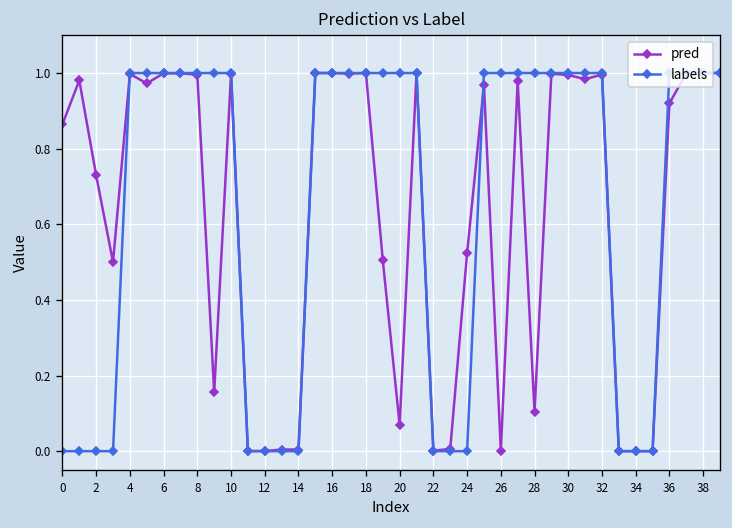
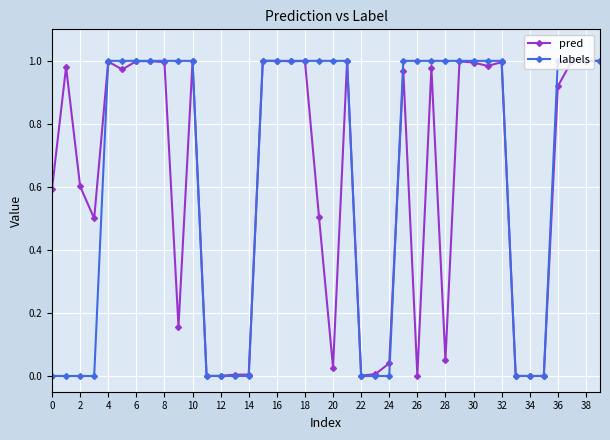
pred, 0: 0.86 -> 0.59
pred, 2: 0.73 -> 0.60
pred, 20: 0.07 -> 0.03
pred, 24: 0.52 -> 0.04
pred, 28: 0.10 -> 0.05
